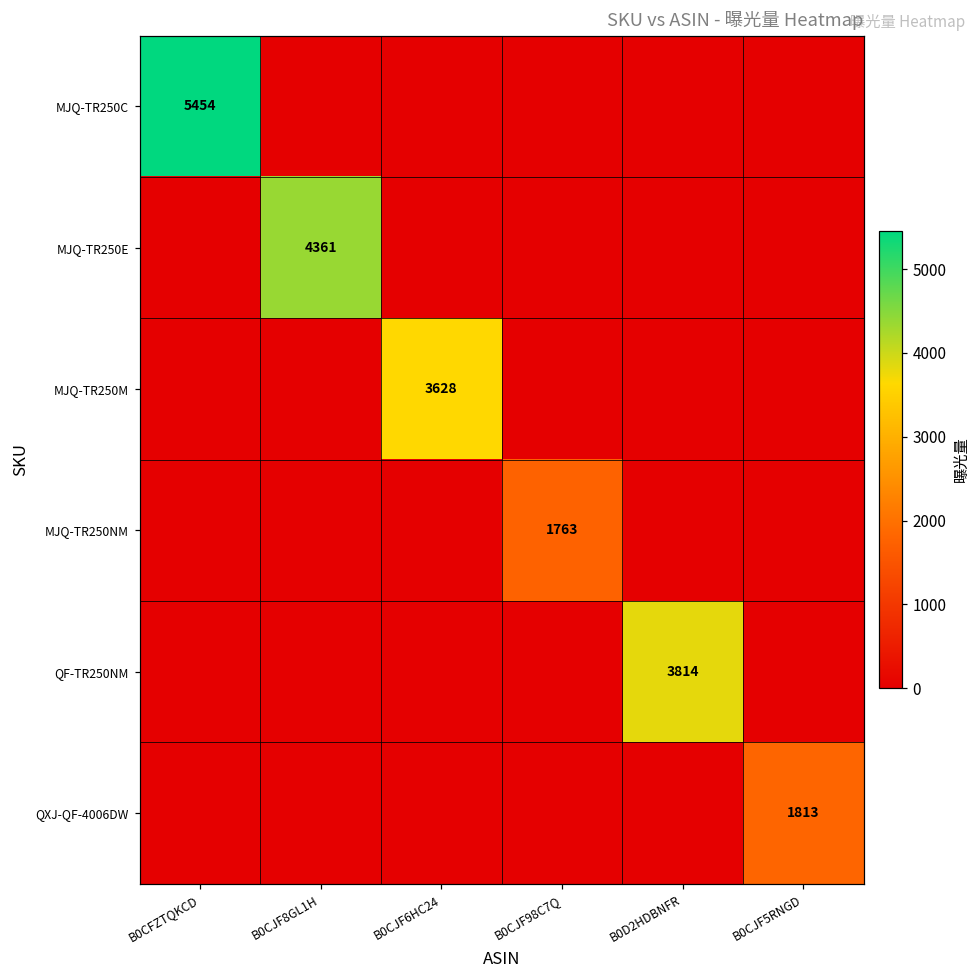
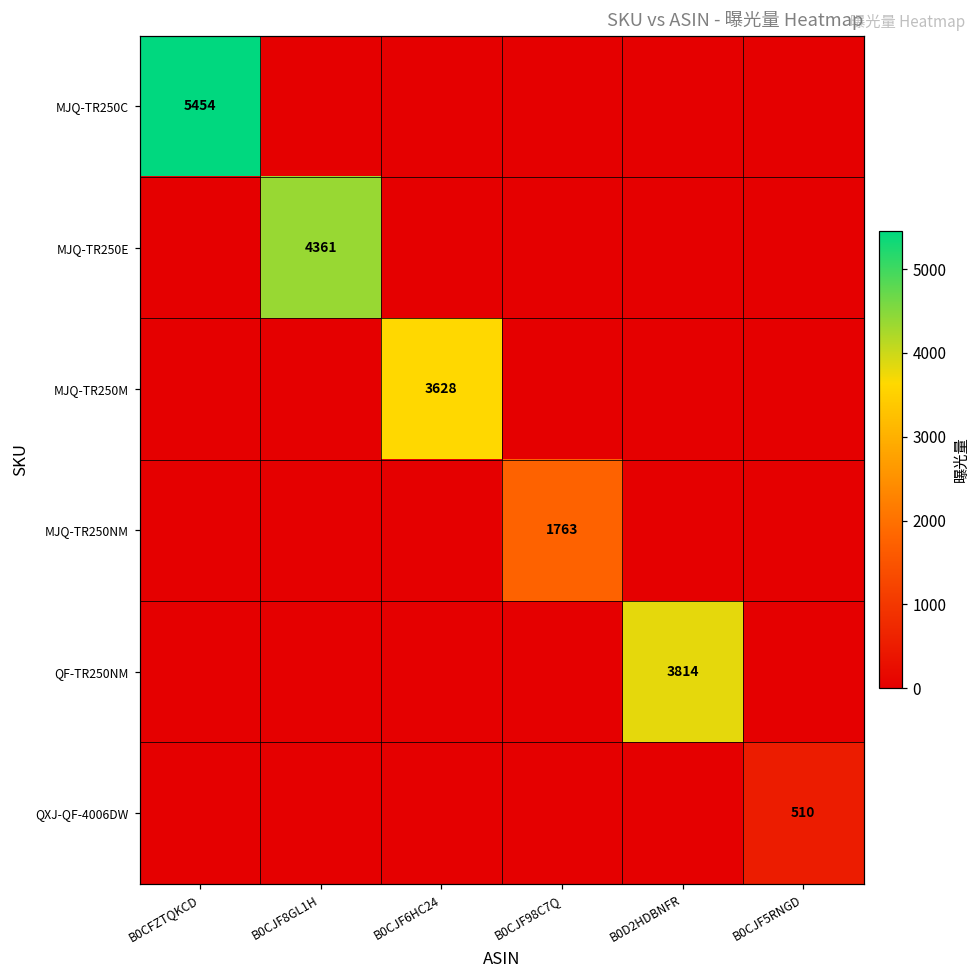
QXJ-QF-4006DW, B0CJF5RNGD: 1813 -> 510
